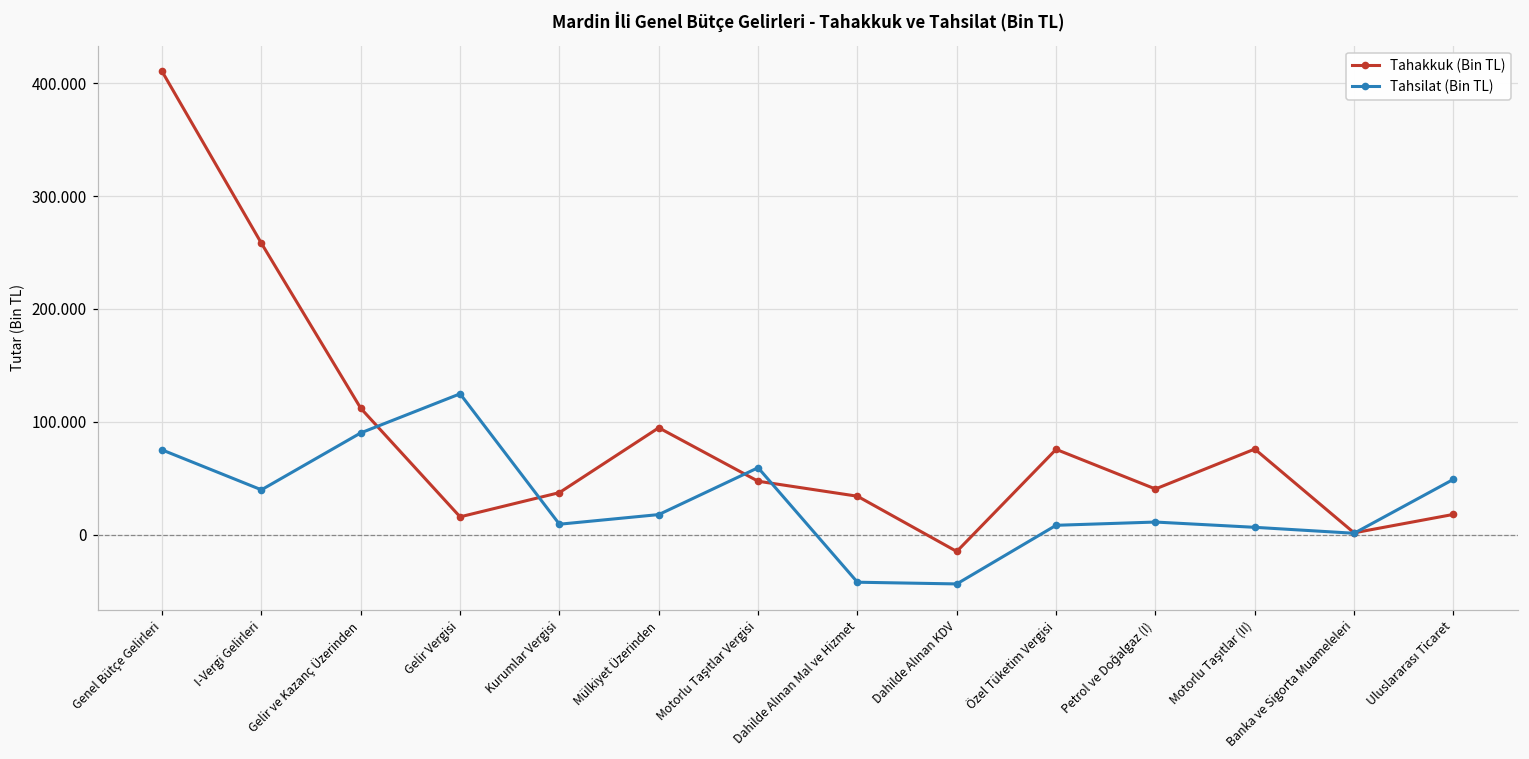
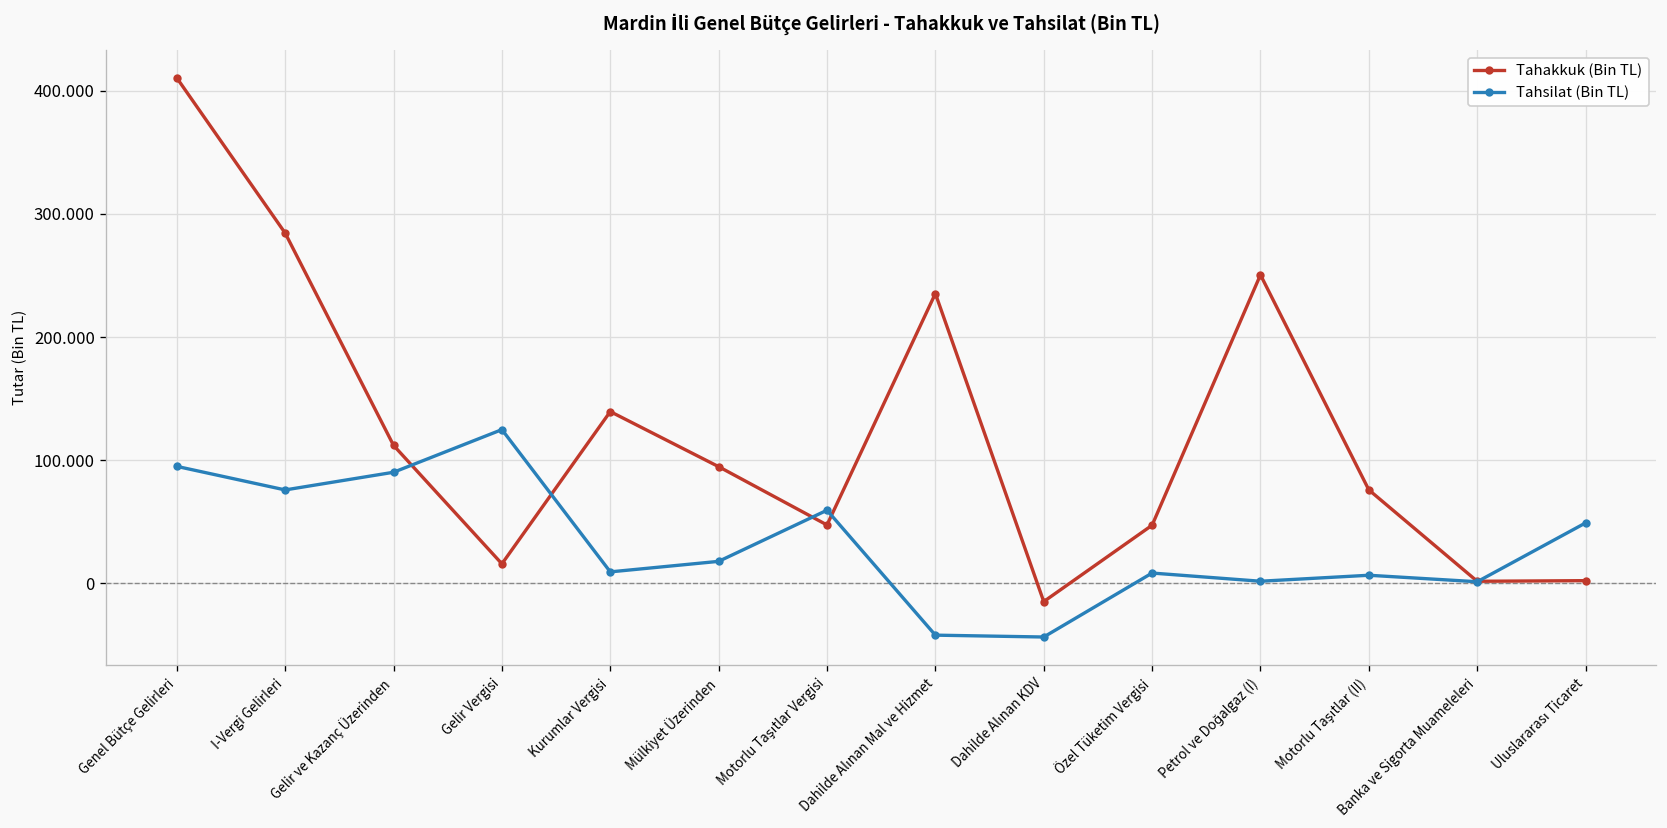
Tahsilat (Bin TL), Genel Bütçe Gelirleri: 75 -> 95
Tahakkuk (Bin TL), I-Vergi Gelirleri: 258 -> 284
Tahsilat (Bin TL), I-Vergi Gelirleri: 40 -> 76
Tahakkuk (Bin TL), Kurumlar Vergisi: 37 -> 139
Tahakkuk (Bin TL), Dahilde Alınan Mal ve Hizmet: 34 -> 235
Tahakkuk (Bin TL), Özel Tüketim Vergisi: 76 -> 47
Tahakkuk (Bin TL), Petrol ve Doğalgaz (I): 41 -> 250
Tahsilat (Bin TL), Petrol ve Doğalgaz (I): 11 -> 2
Tahakkuk (Bin TL), Uluslararası Ticaret: 18 -> 2
